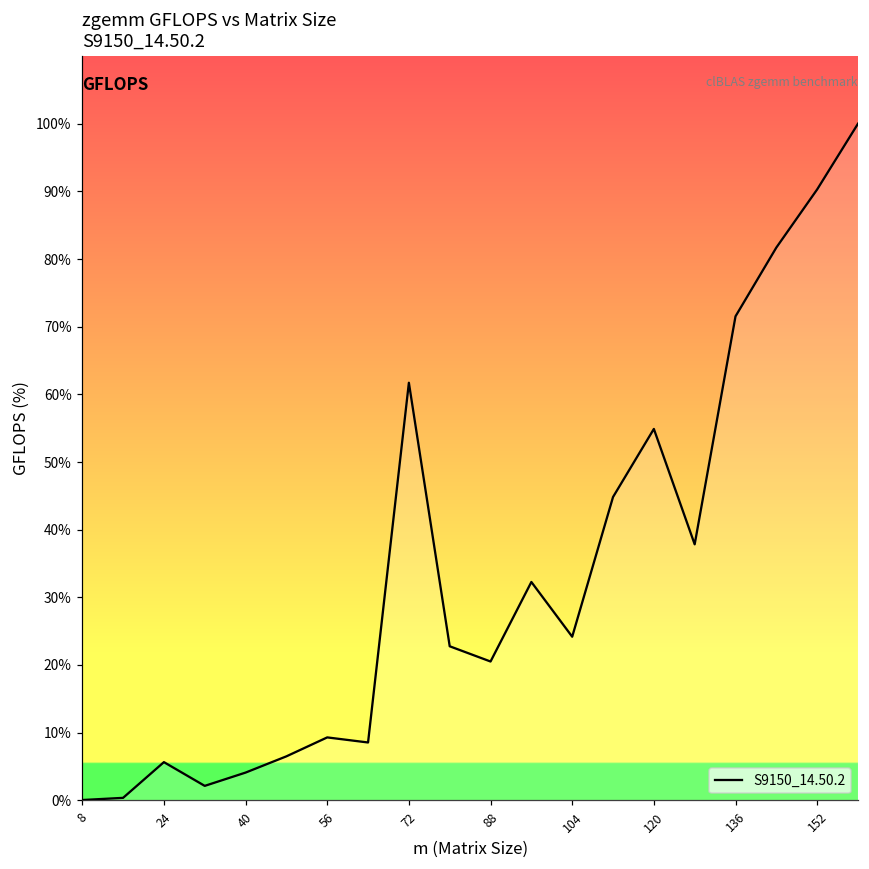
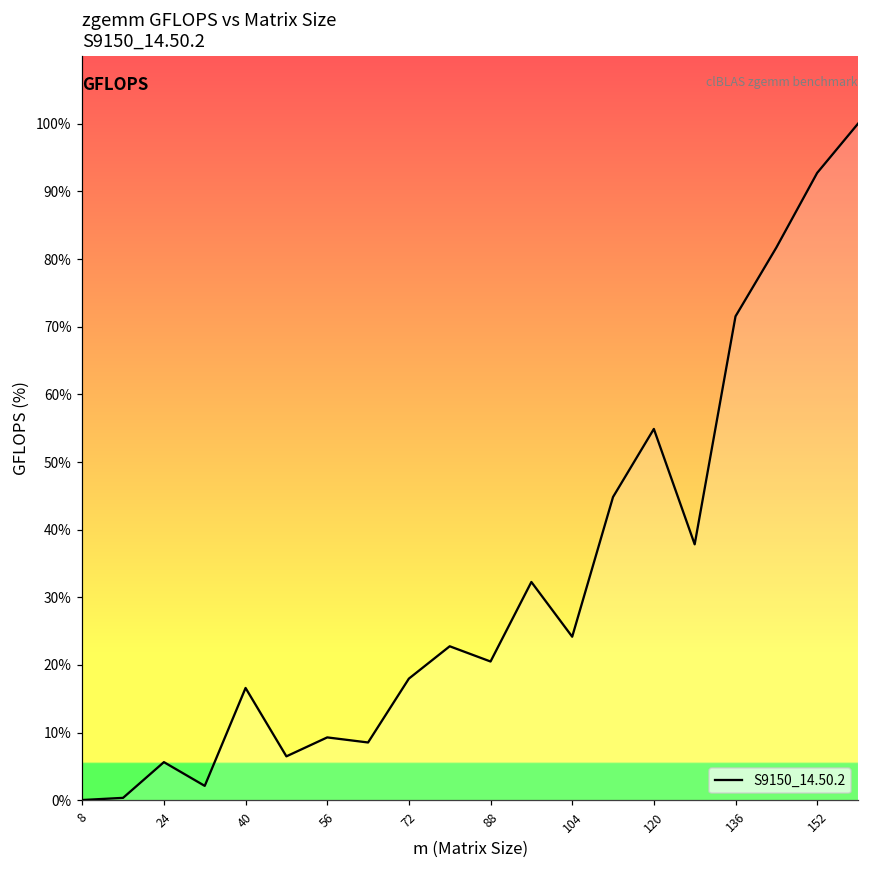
40: 4% -> 17%
72: 62% -> 18%
152: 90% -> 93%
